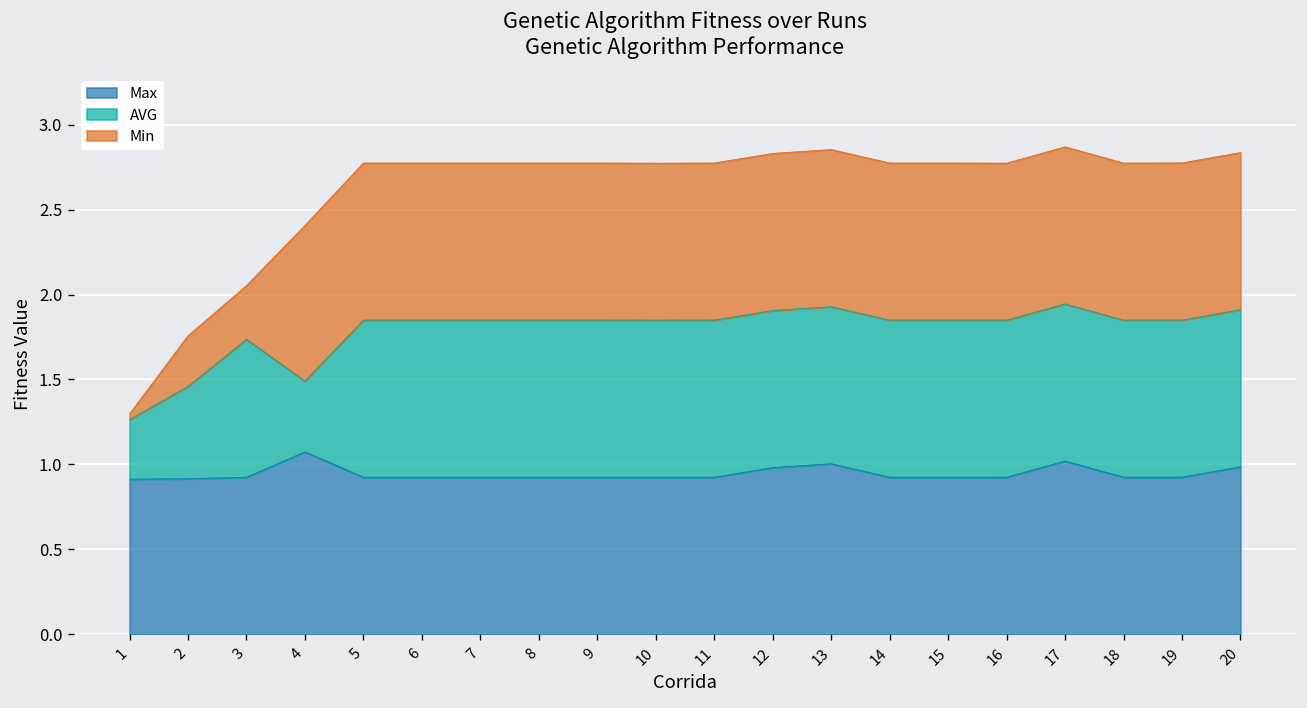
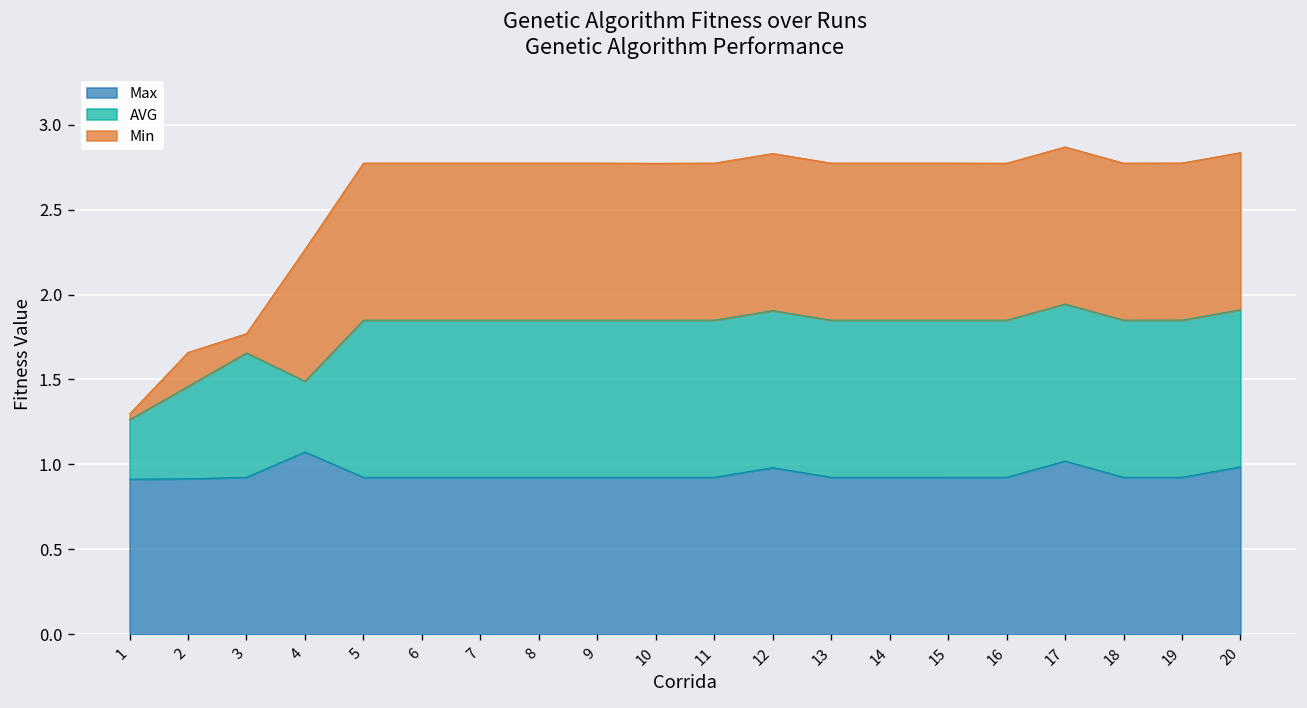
Min, 2: 0.30 -> 0.20
AVG, 3: 0.81 -> 0.73
Min, 3: 0.32 -> 0.11
Min, 4: 0.92 -> 0.78
Max, 13: 1.00 -> 0.92
